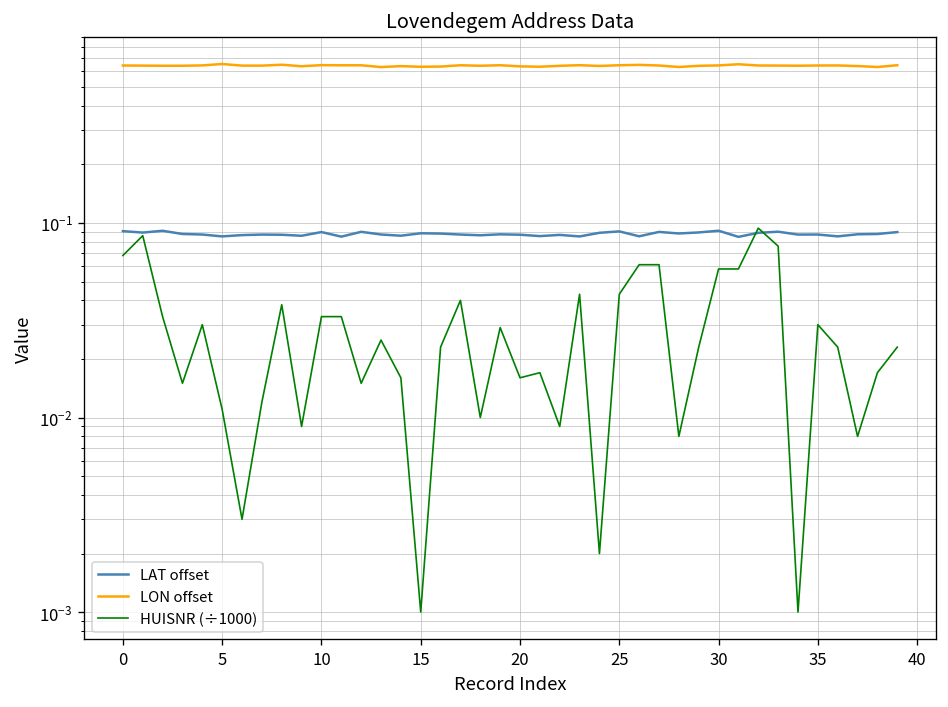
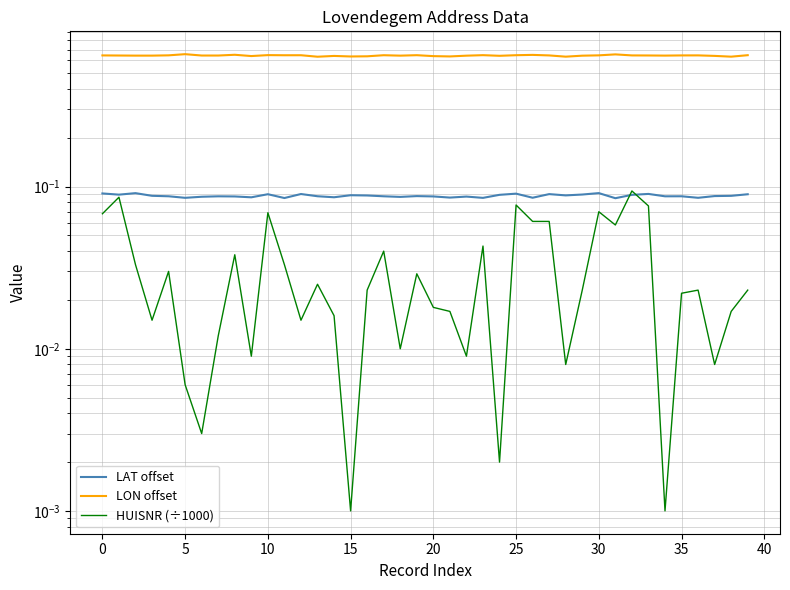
HUISNR (÷1000), 5: 0.011 -> 0.0060
HUISNR (÷1000), 10: 0.033 -> 0.069
HUISNR (÷1000), 20: 0.016 -> 0.018
HUISNR (÷1000), 25: 0.043 -> 0.08
HUISNR (÷1000), 30: 0.058 -> 0.070
HUISNR (÷1000), 35: 0.030 -> 0.022
